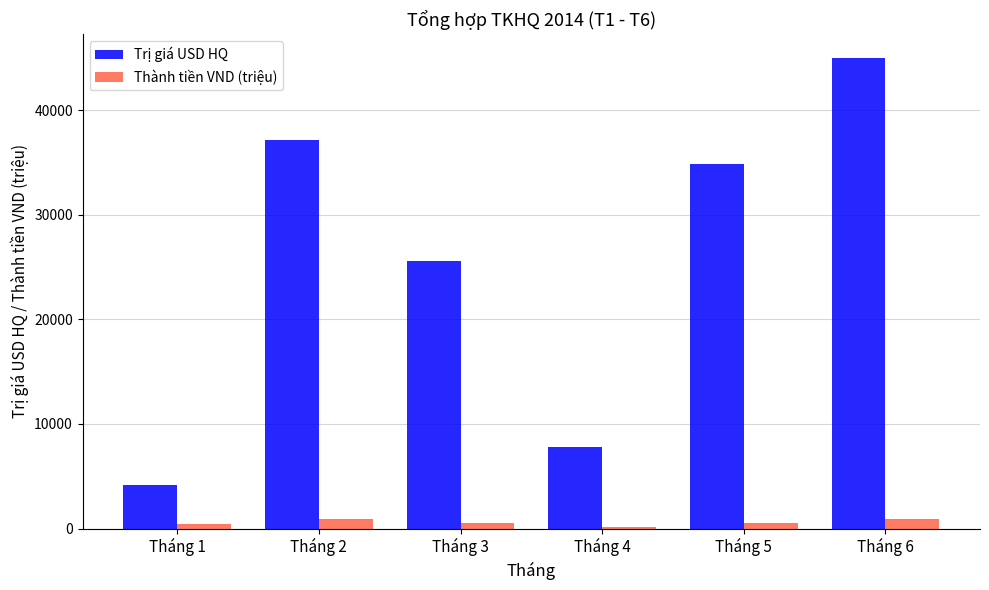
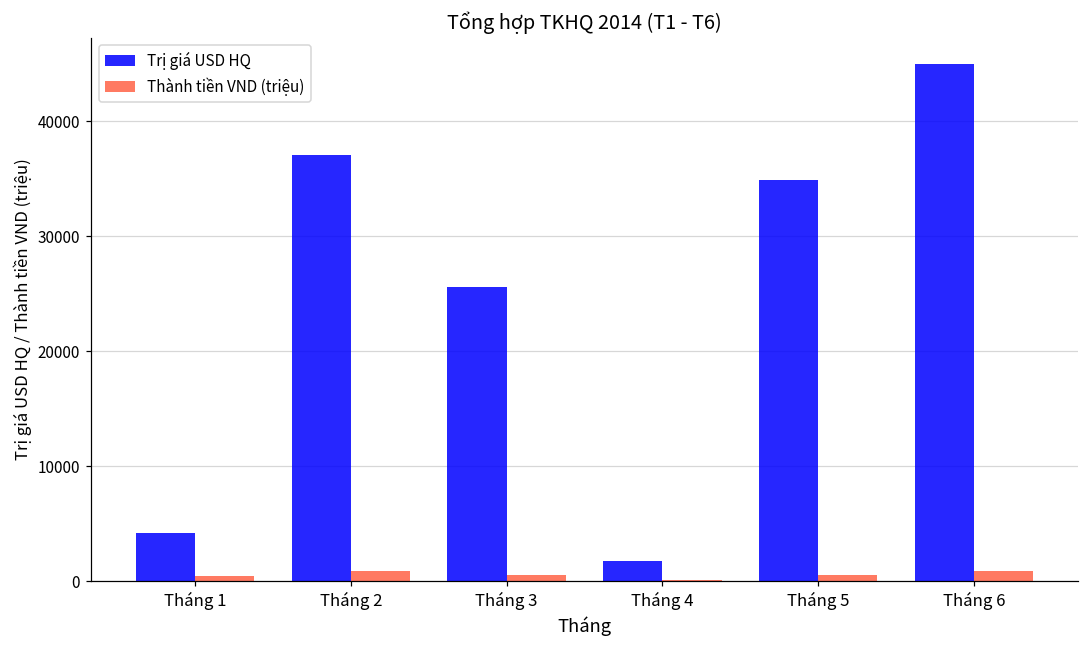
Trị giá USD HQ, Tháng 4: 7800 -> 1800
